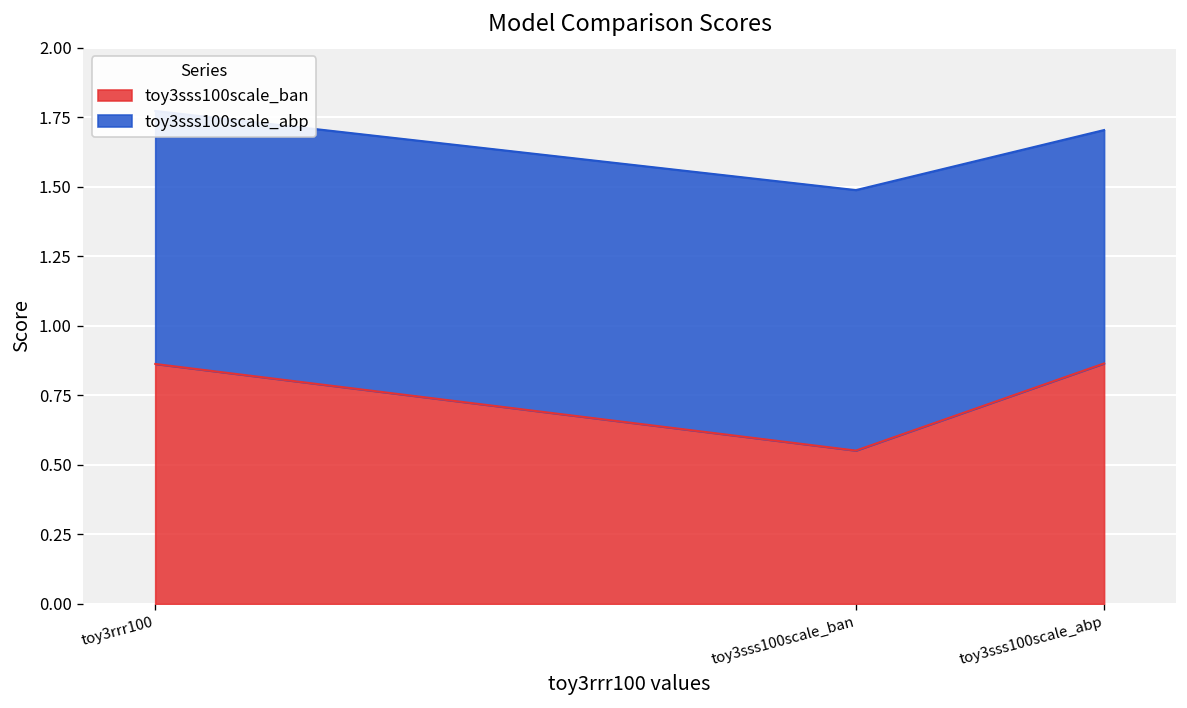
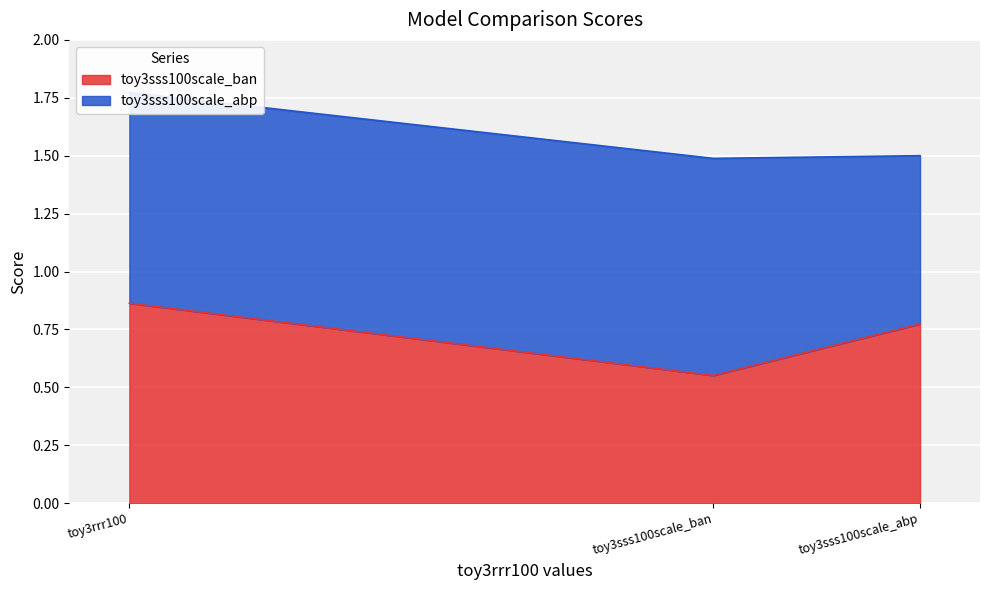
toy3sss100scale_ban, toy3sss100scale_abp: 0.87 -> 0.77
toy3sss100scale_abp, toy3sss100scale_abp: 0.84 -> 0.73
